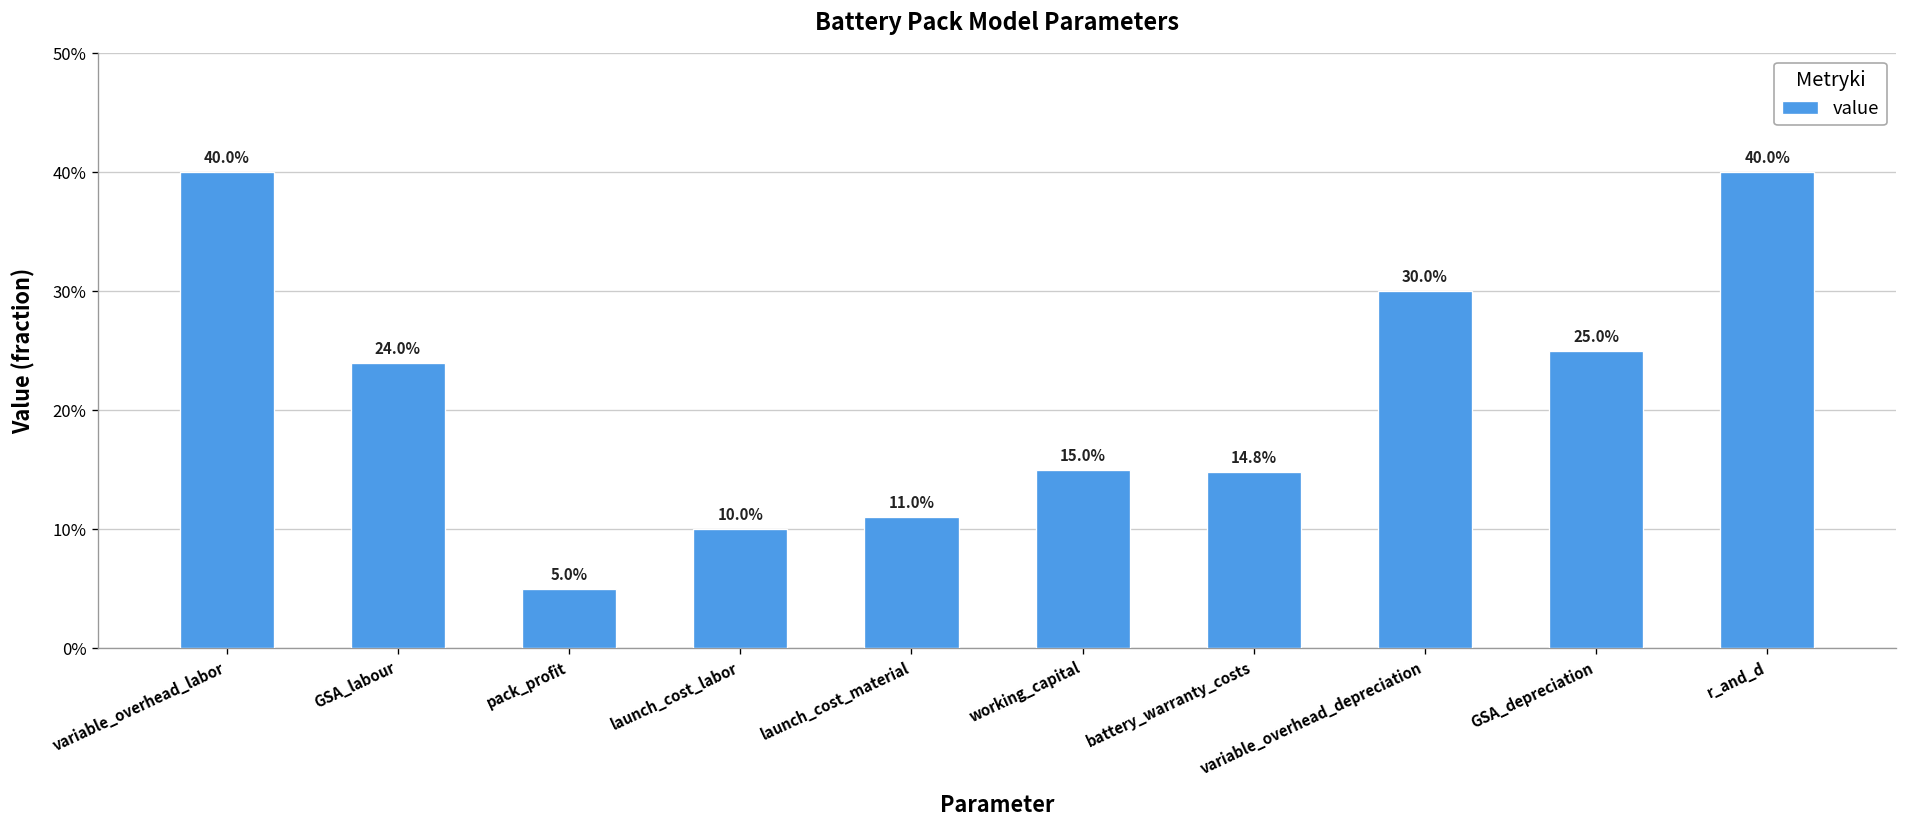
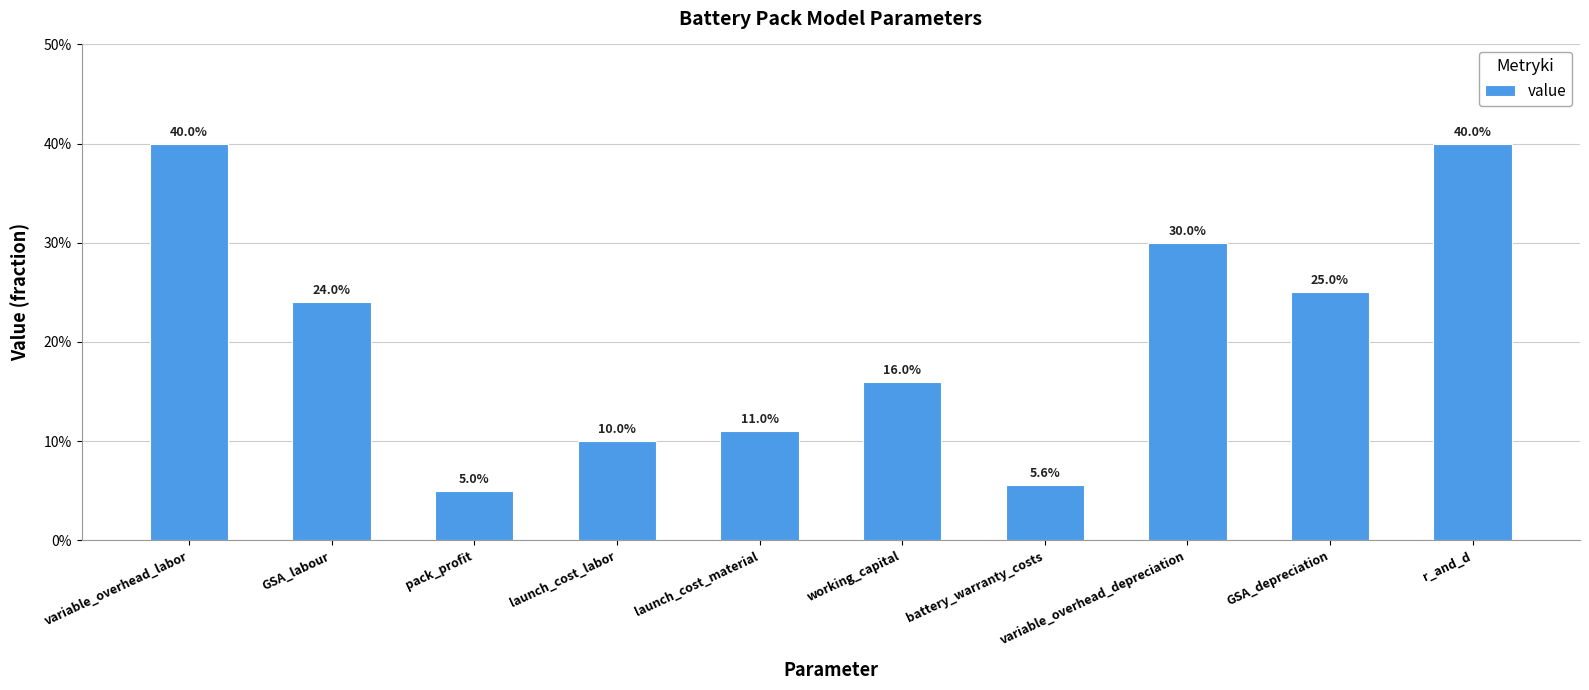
working_capital: 15.0% -> 16.0%
battery_warranty_costs: 14.8% -> 5.6%
